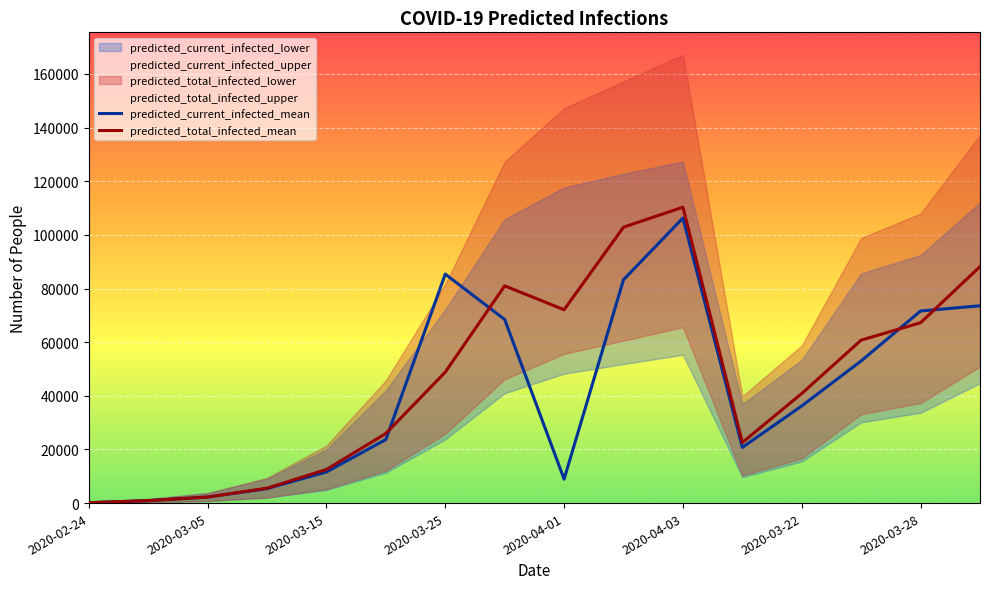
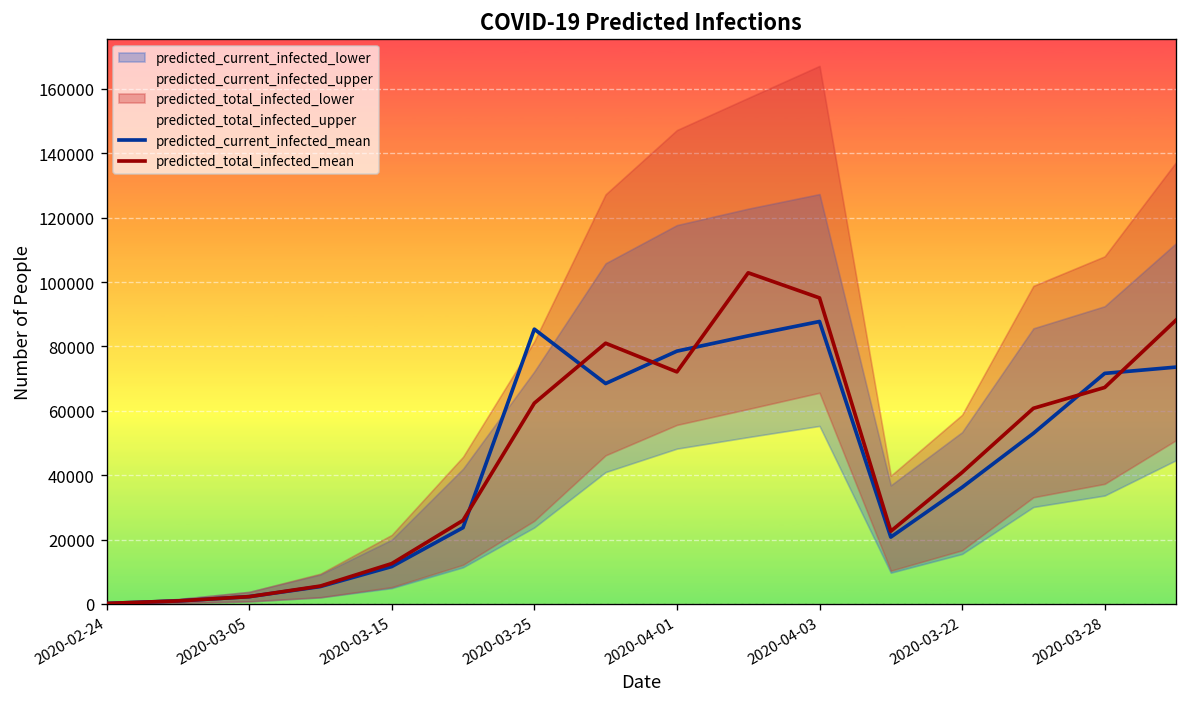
predicted_total_infected_mean, 2020-03-25: 49000 -> 62000
predicted_current_infected_mean, 2020-04-01: 9000 -> 79000
predicted_current_infected_mean, 2020-04-03: 106000 -> 88000
predicted_total_infected_mean, 2020-04-03: 110000 -> 95000
